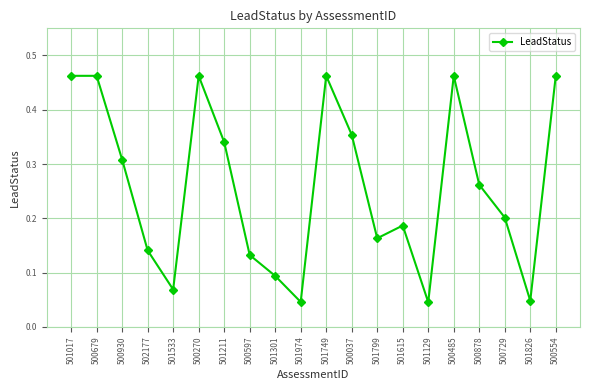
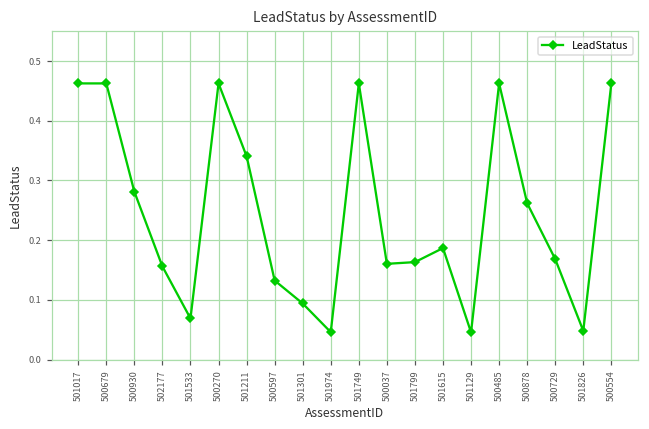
500930: 0.31 -> 0.28
502177: 0.14 -> 0.16
500037: 0.35 -> 0.16
500729: 0.20 -> 0.17
